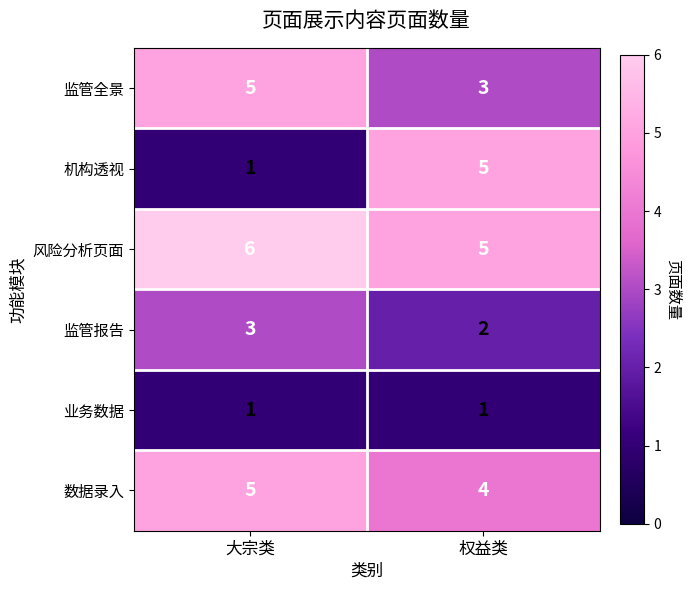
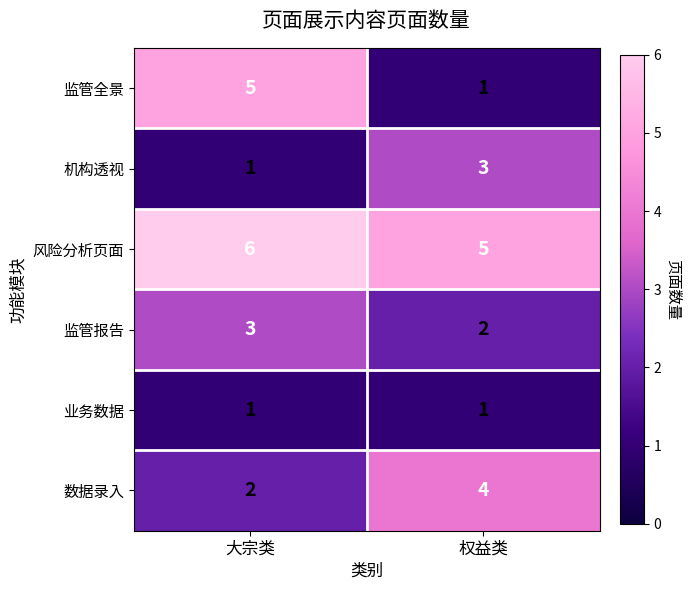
监管全景, 权益类: 3 -> 1
机构透视, 权益类: 5 -> 3
数据录入, 大宗类: 5 -> 2
